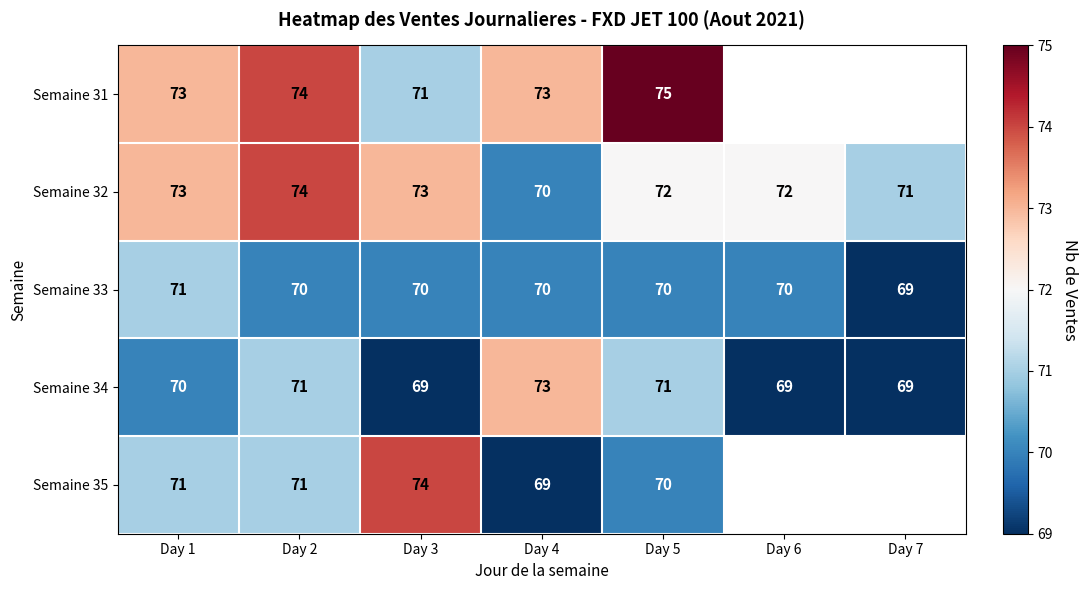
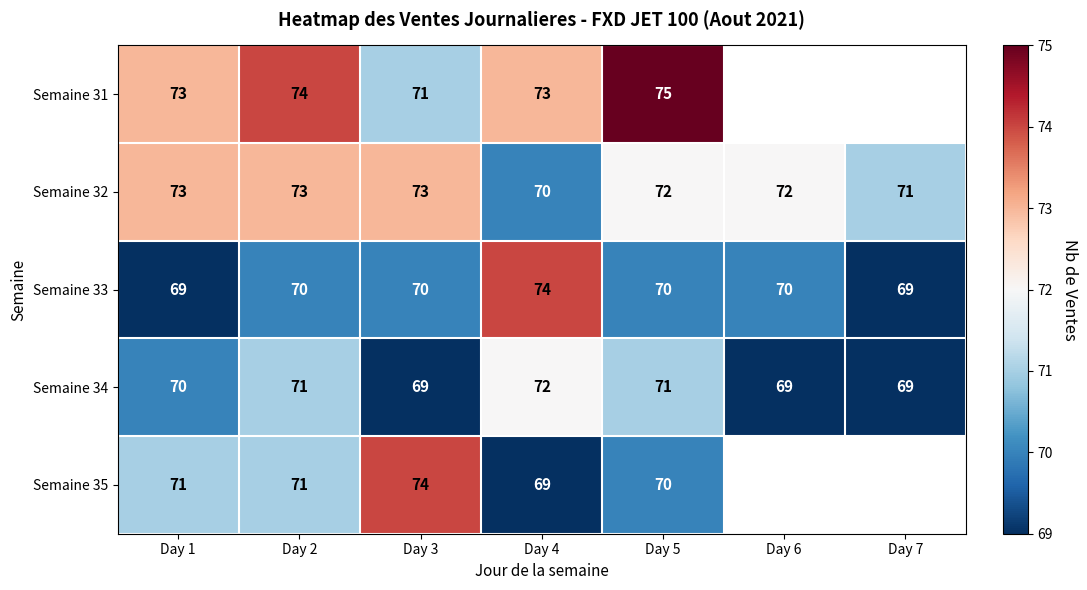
Semaine 32, Day 2: 74 -> 73
Semaine 33, Day 1: 71 -> 69
Semaine 33, Day 4: 70 -> 74
Semaine 34, Day 4: 73 -> 72
